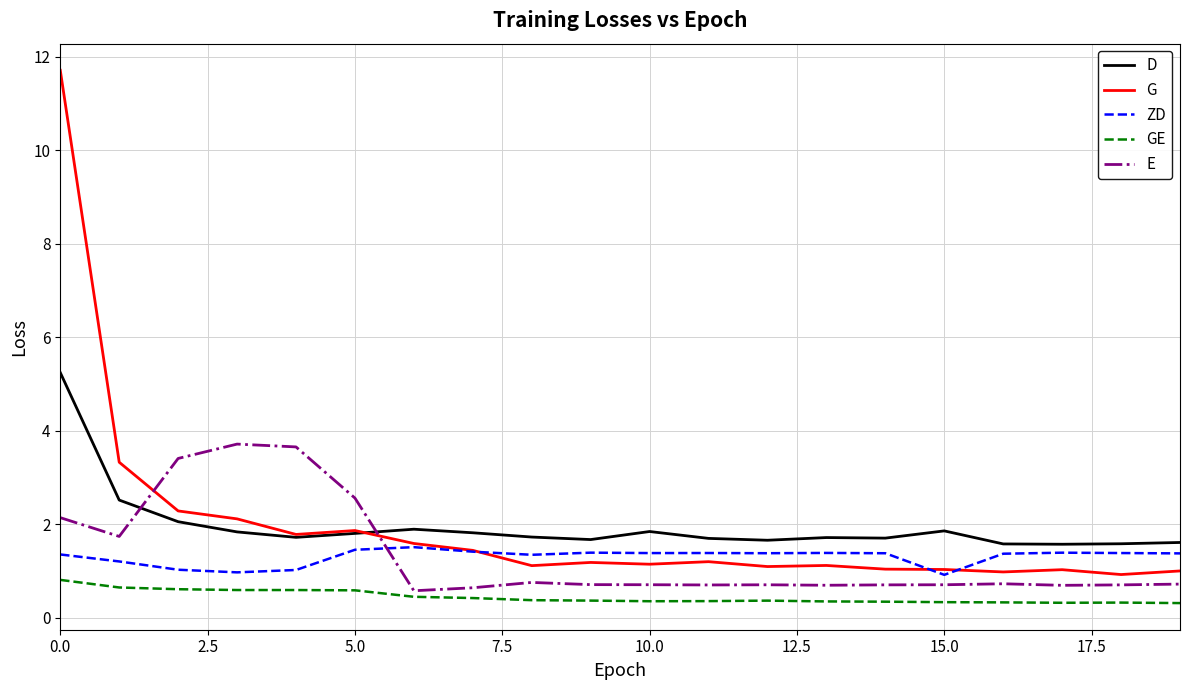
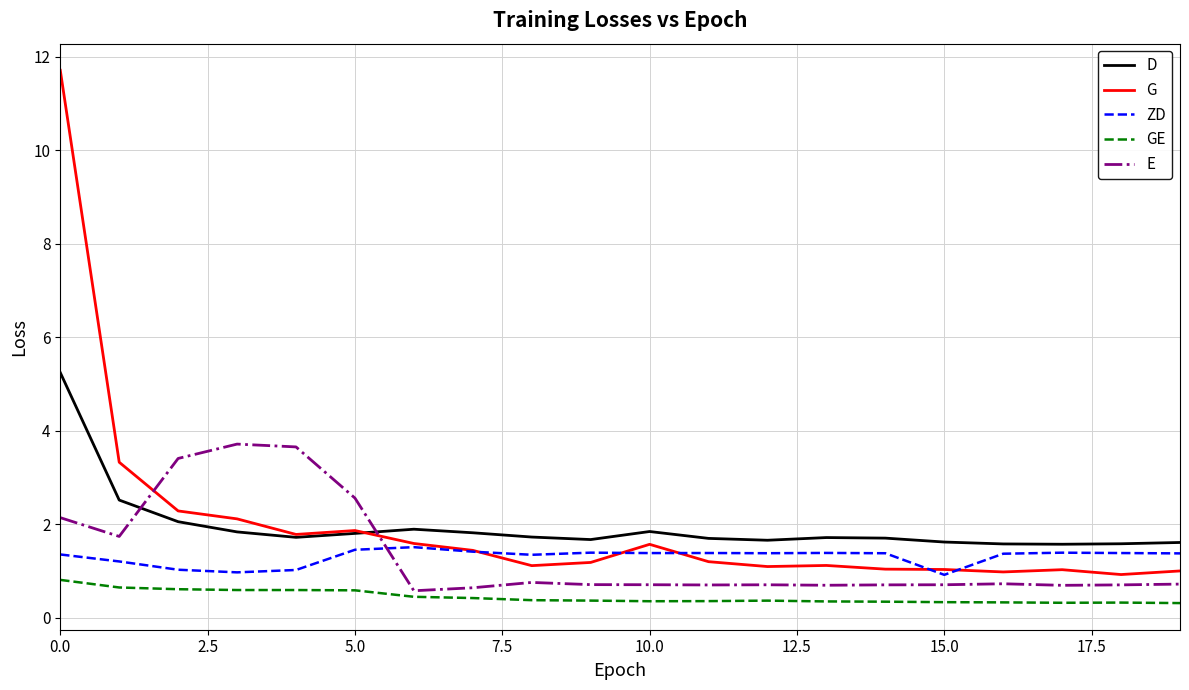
G, 10.0: 1.1 -> 1.6
D, 15.0: 1.9 -> 1.6
